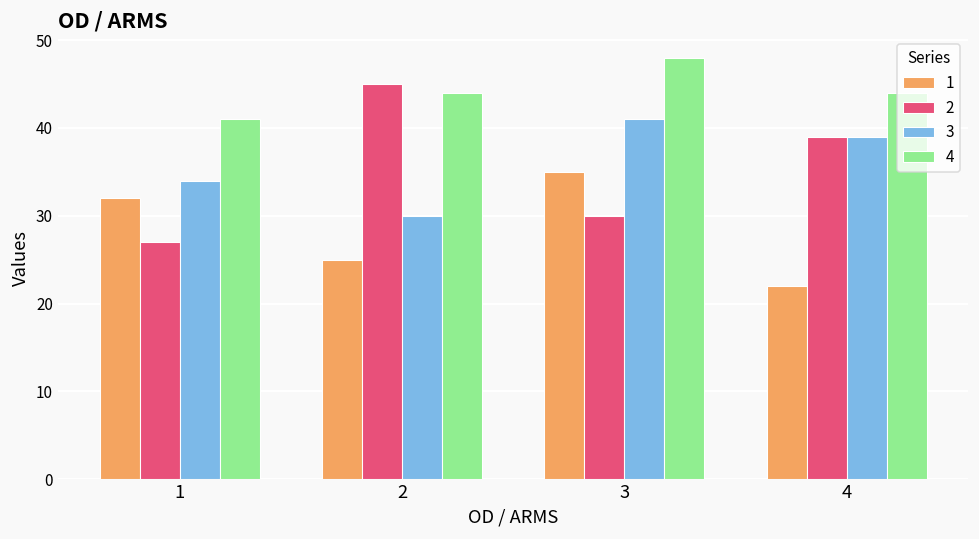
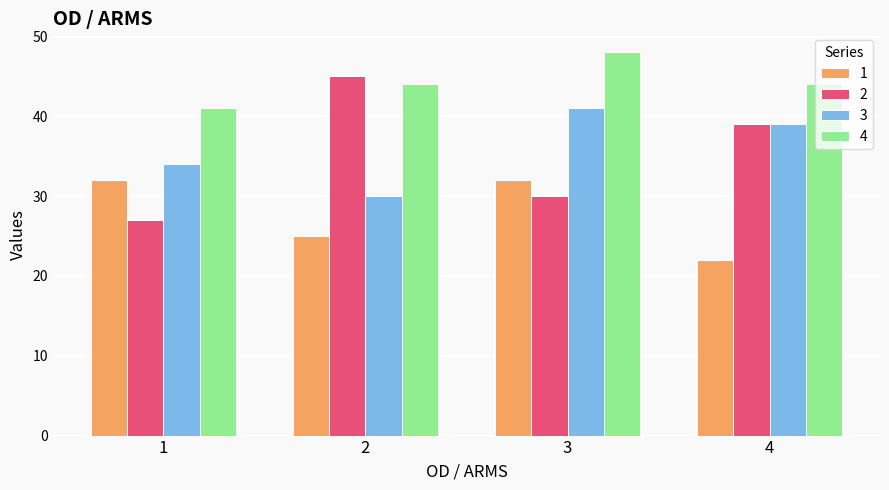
1, 3: 35 -> 32
